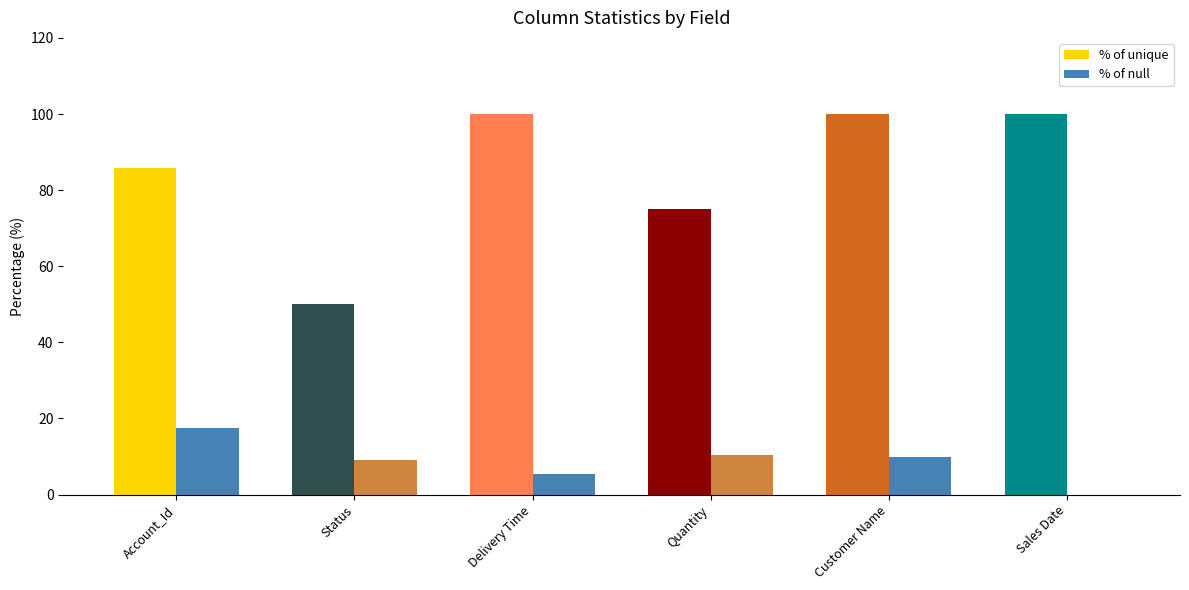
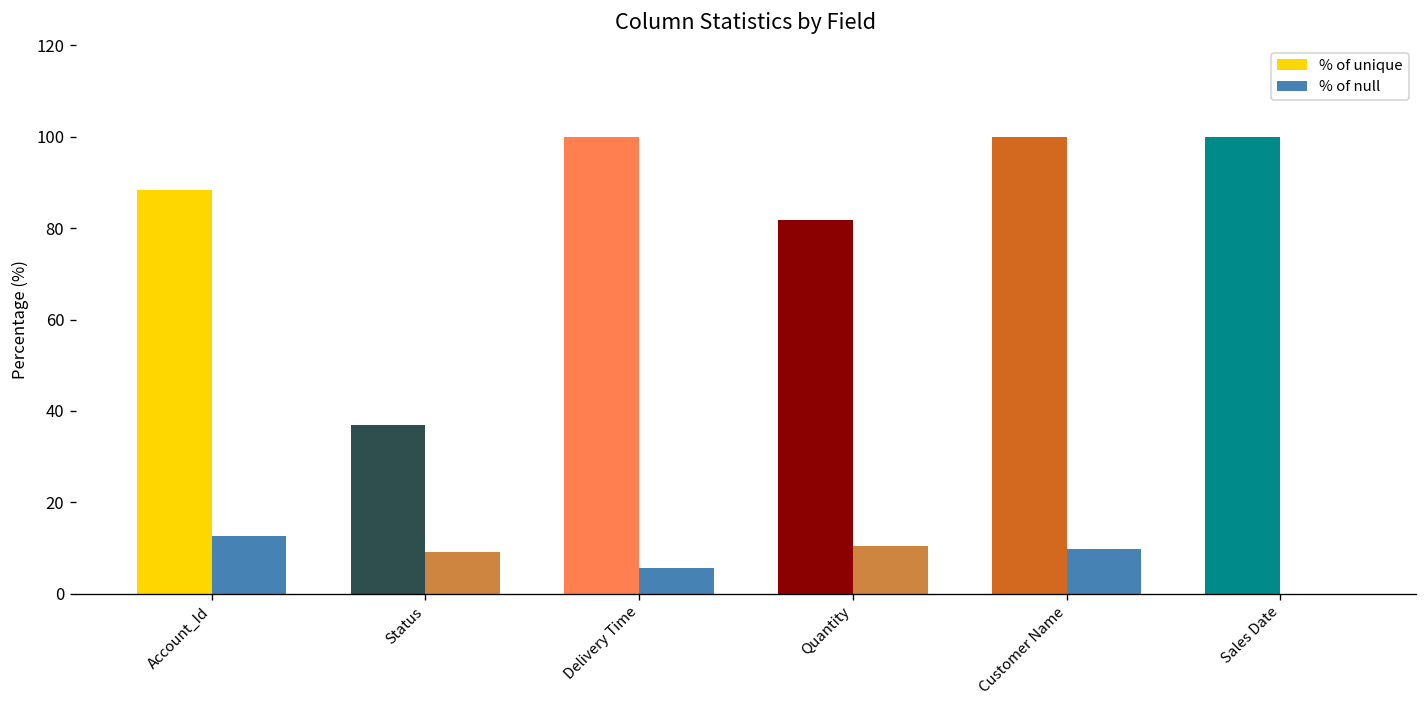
% of unique, Account_Id: 86 -> 88
% of null, Account_Id: 17 -> 13
% of unique, Status: 50 -> 37
% of unique, Quantity: 75 -> 82
